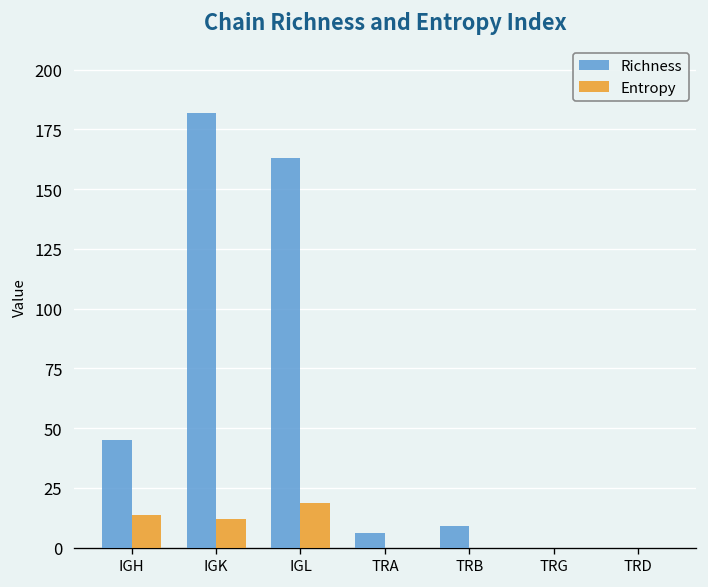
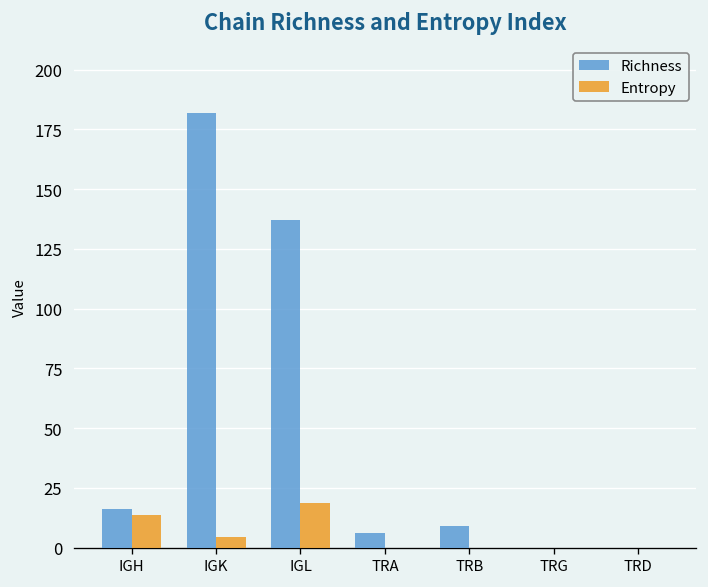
Richness, IGH: 45 -> 16
Entropy, IGK: 12 -> 5
Richness, IGL: 163 -> 137
